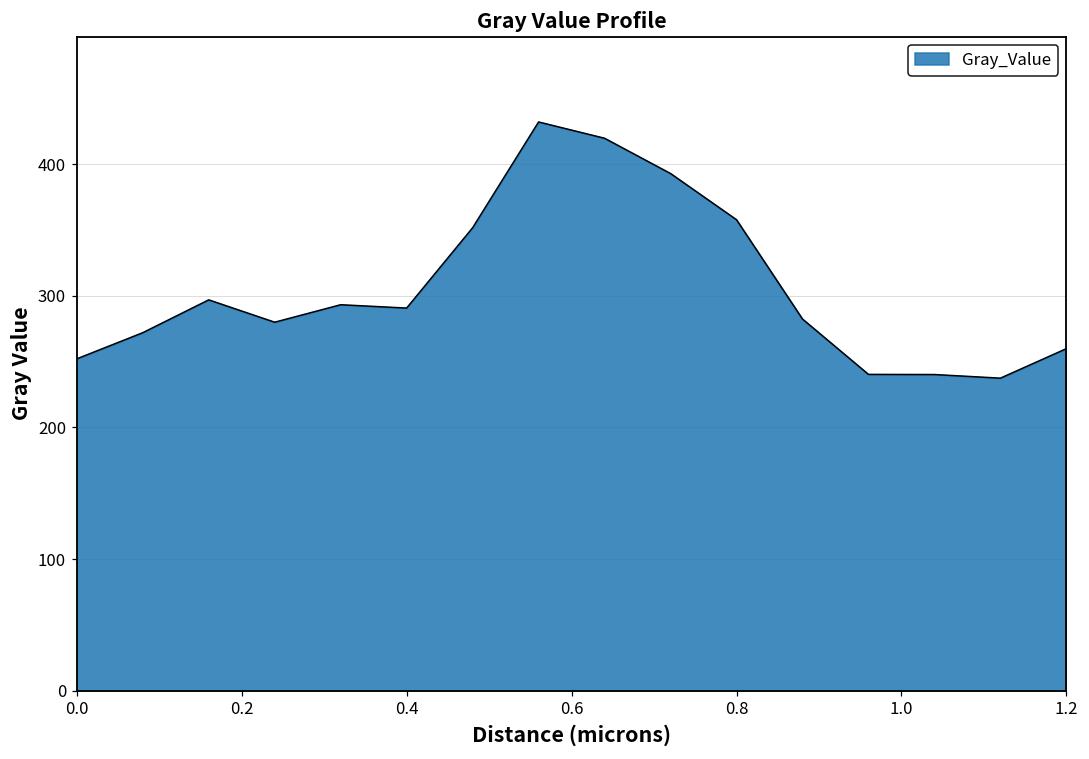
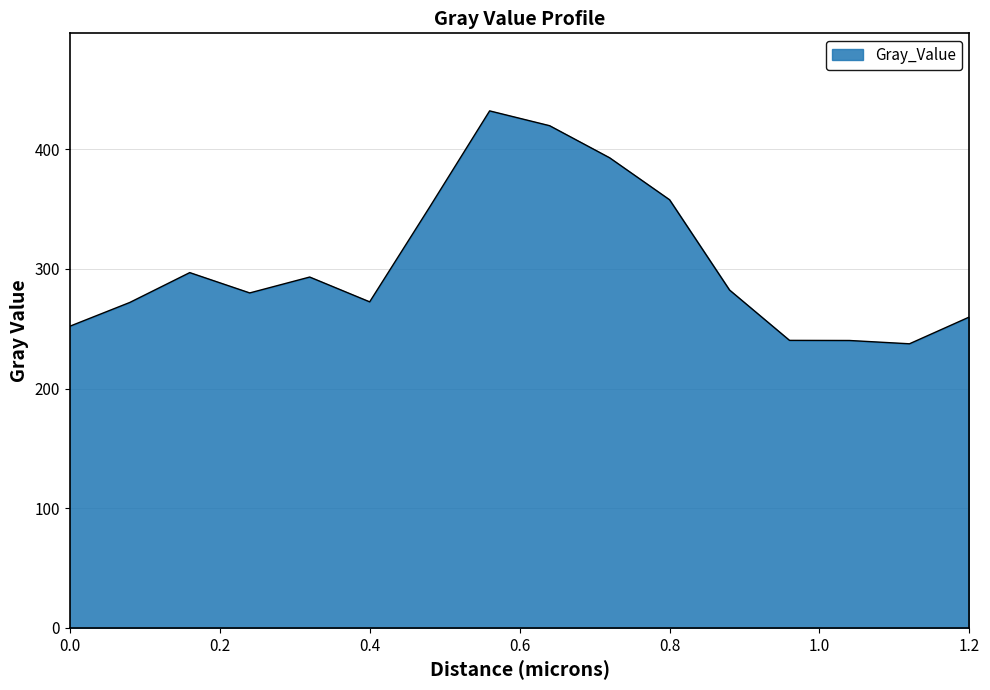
0.4: 291 -> 273
